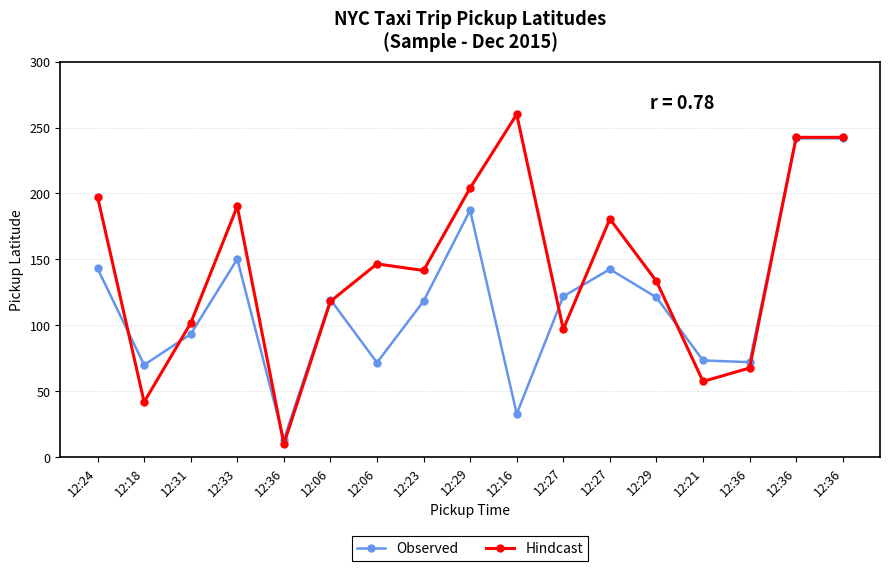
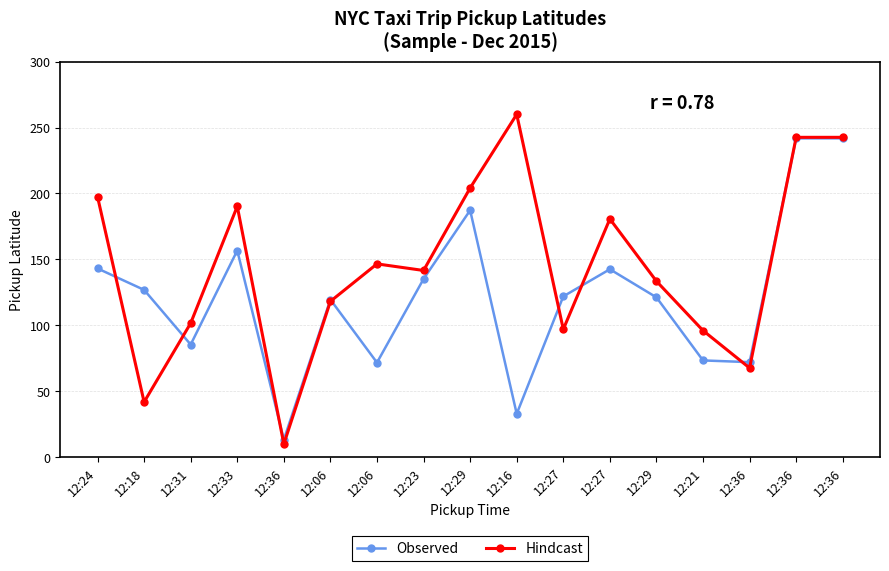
Observed, 12:18: 70 -> 127
Observed, 12:31: 93 -> 85
Observed, 12:33: 150 -> 157
Observed, 12:23: 118 -> 135
Hindcast, 12:21: 57 -> 96
